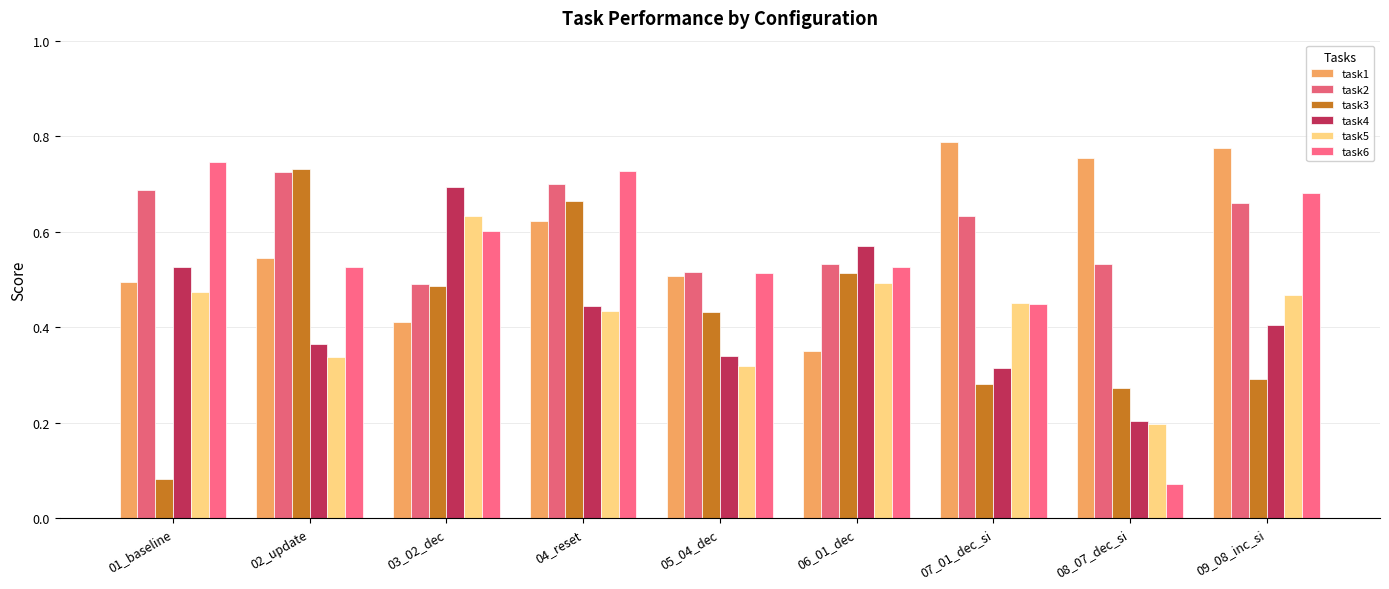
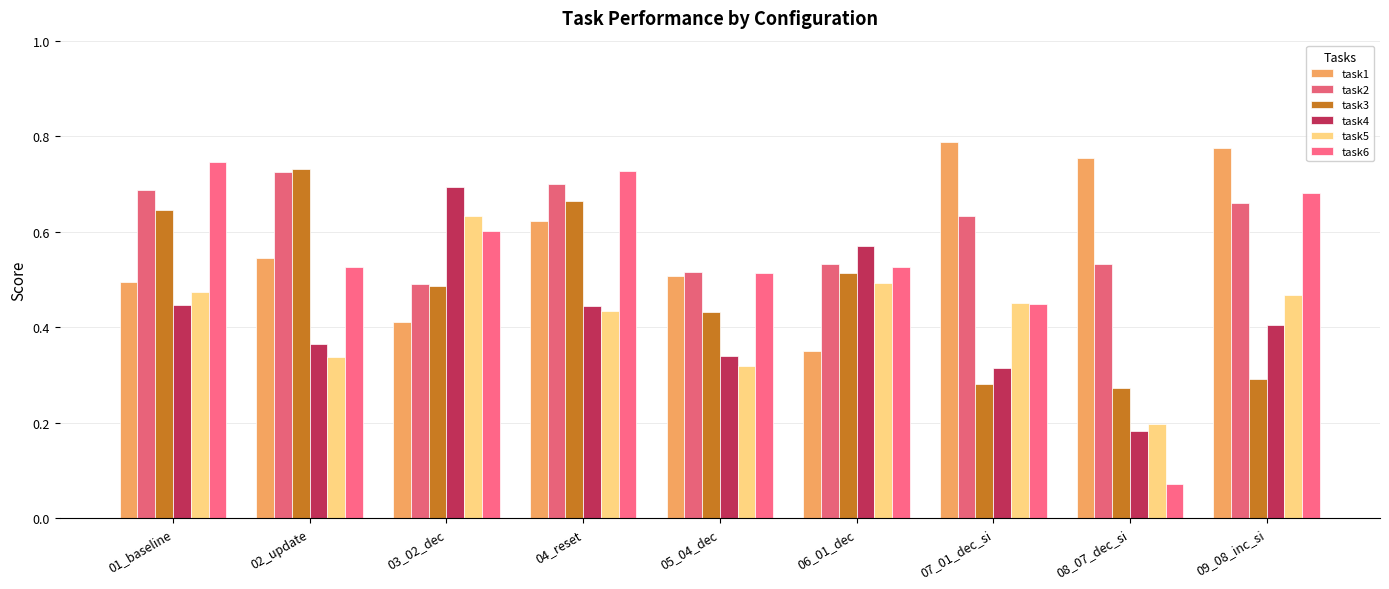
task3, 01_baseline: 0.08 -> 0.64
task4, 01_baseline: 0.53 -> 0.45
task4, 08_07_dec_si: 0.20 -> 0.18
